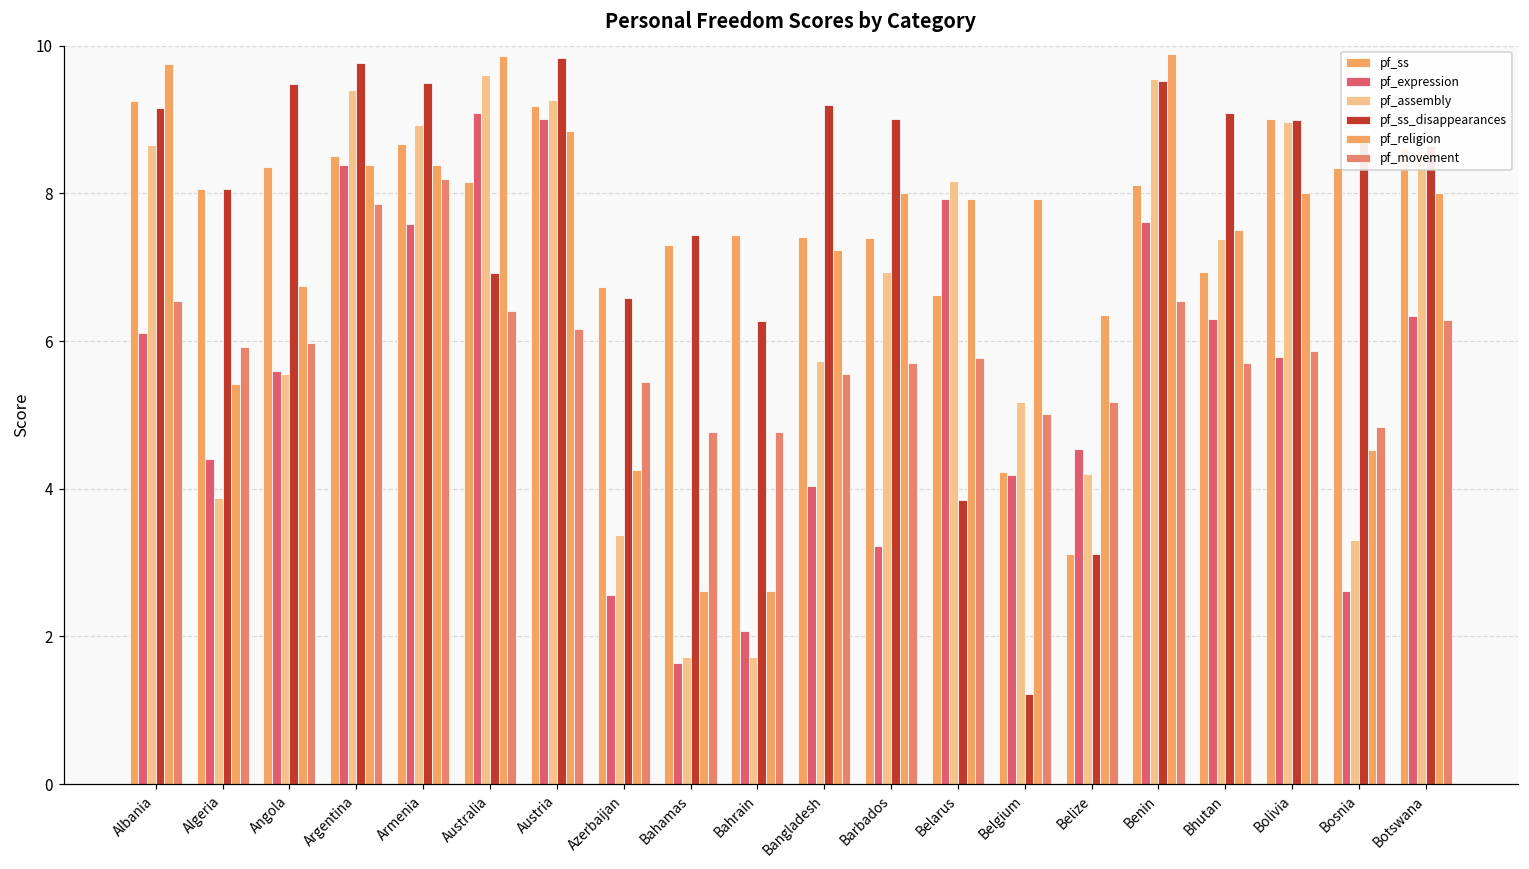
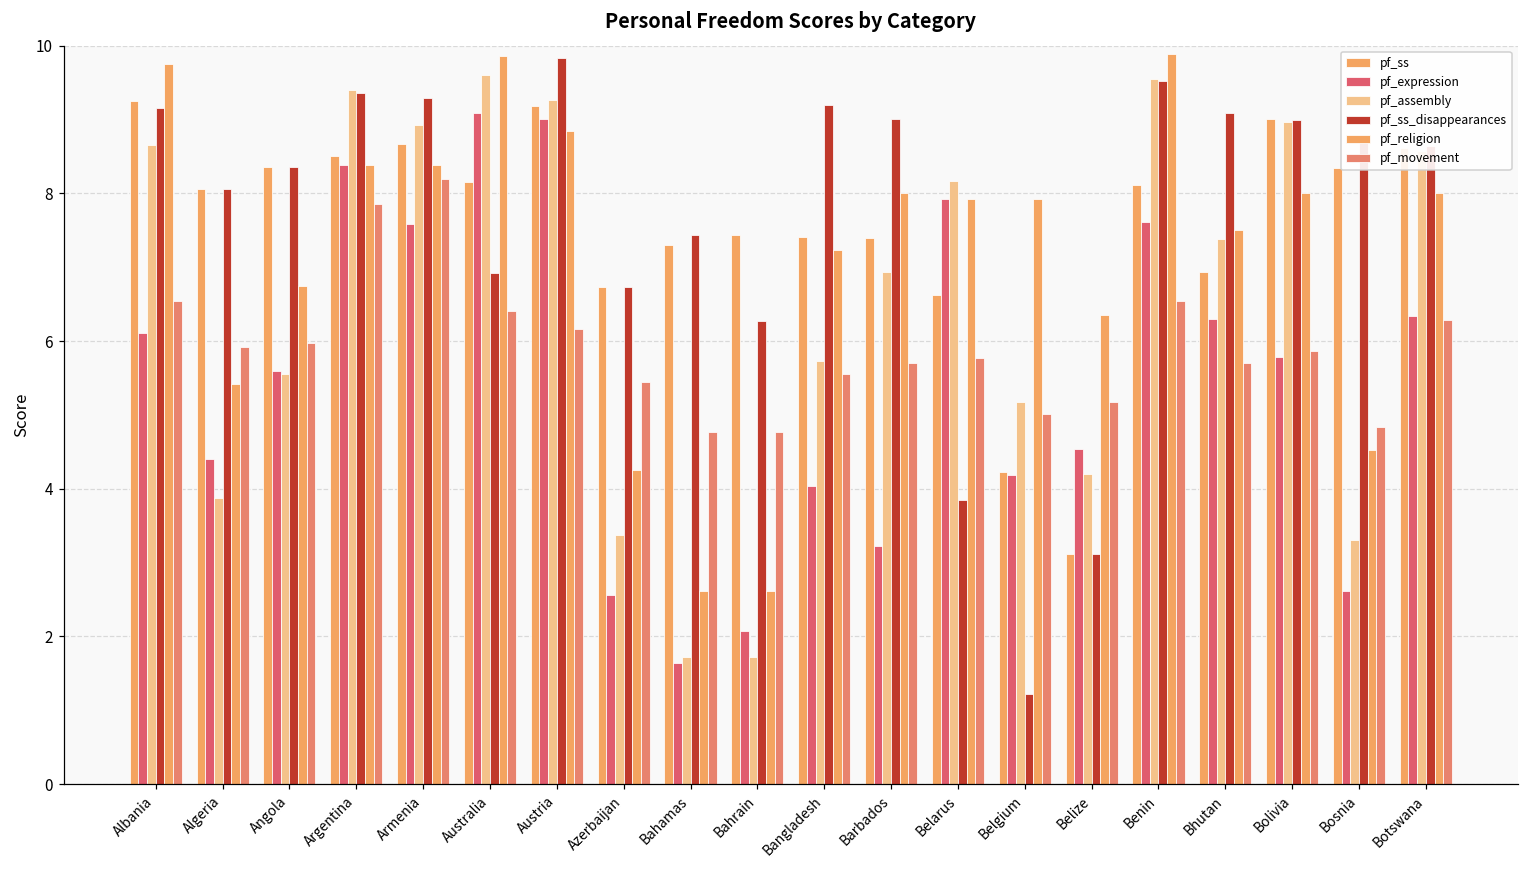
pf_ss_disappearances, Angola: 9.5 -> 8.4
pf_ss_disappearances, Argentina: 9.8 -> 9.4
pf_ss_disappearances, Armenia: 9.5 -> 9.3
pf_ss_disappearances, Azerbaijan: 6.6 -> 6.7
